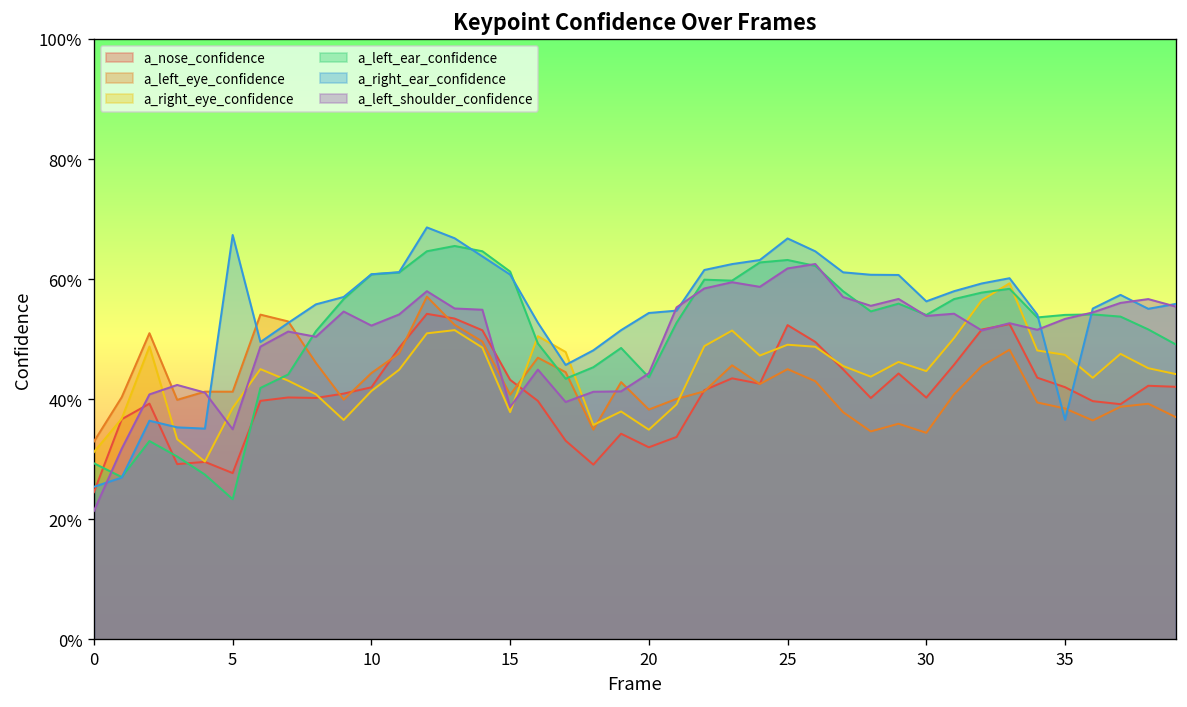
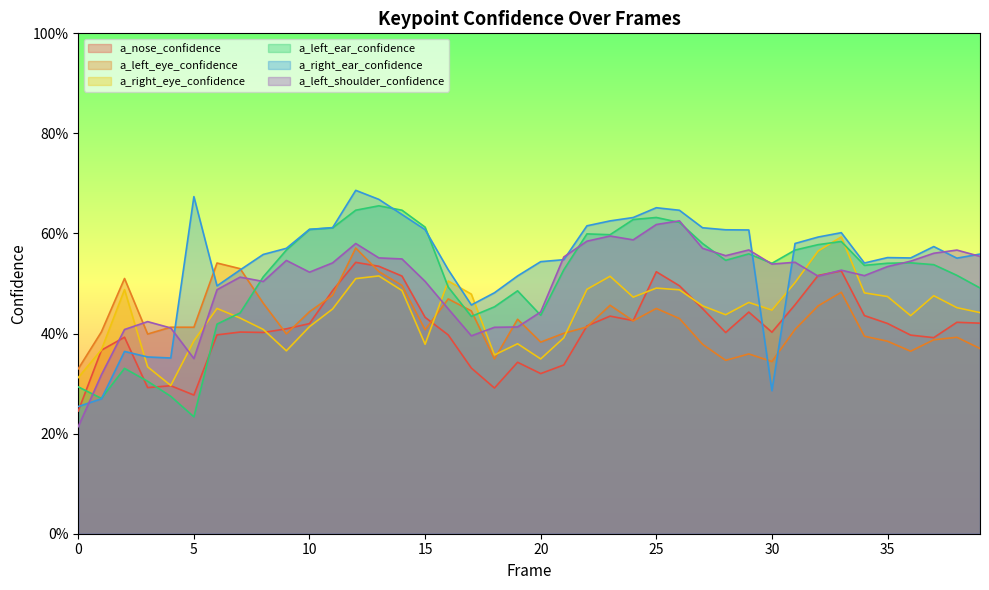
a_left_shoulder_confidence, 15: 39% -> 50%
a_right_ear_confidence, 25: 67% -> 65%
a_right_ear_confidence, 30: 56% -> 29%
a_right_ear_confidence, 35: 37% -> 55%
